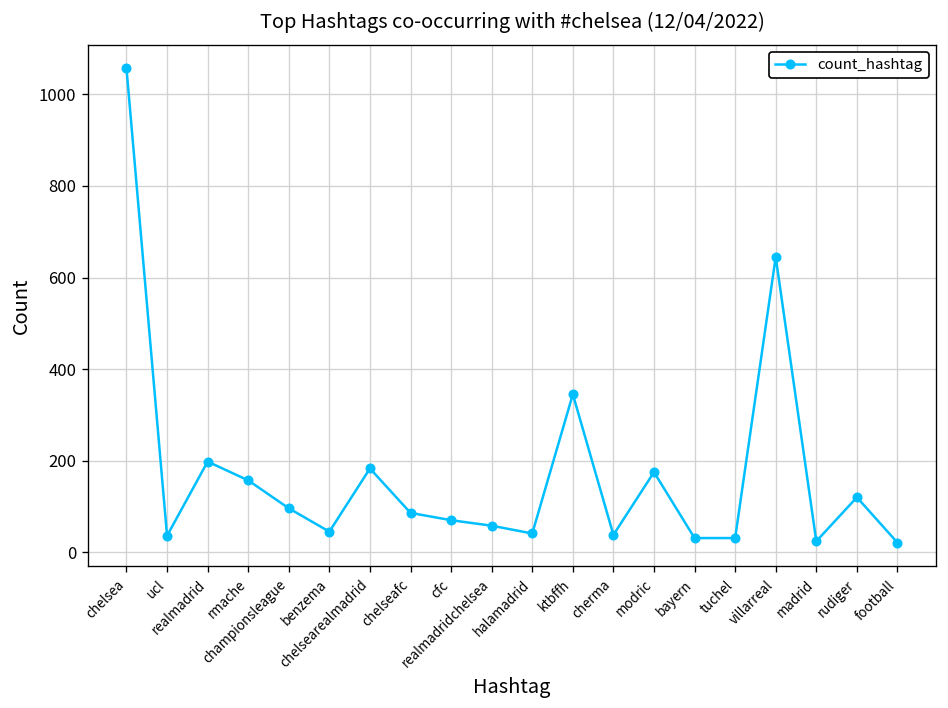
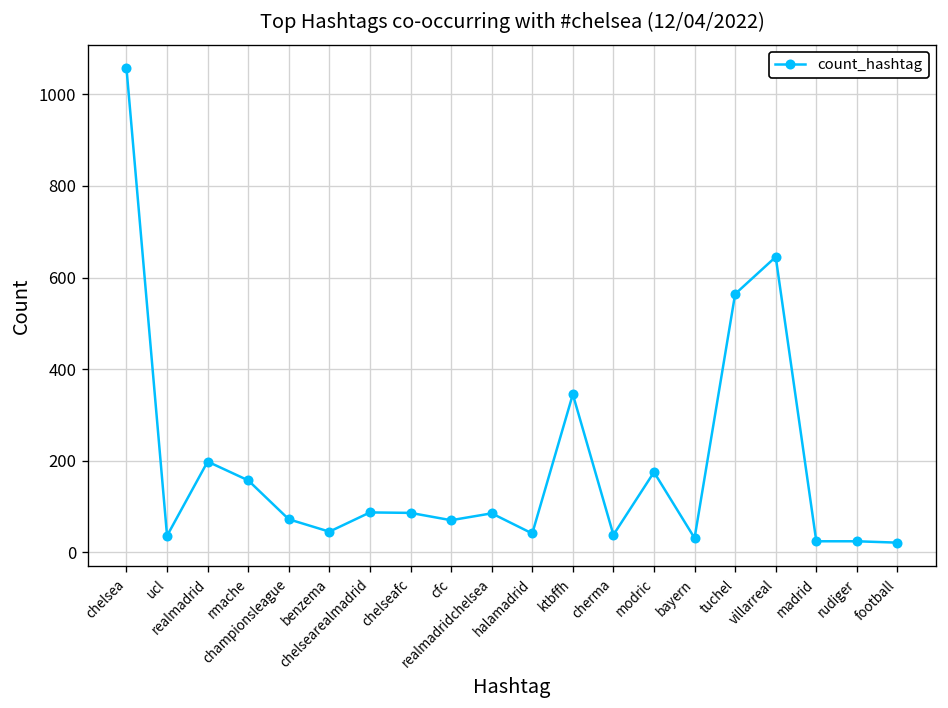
championsleague: 100 -> 70
chelsearealmadrid: 180 -> 90
realmadridchelsea: 60 -> 90
tuchel: 30 -> 560
rudiger: 120 -> 20
